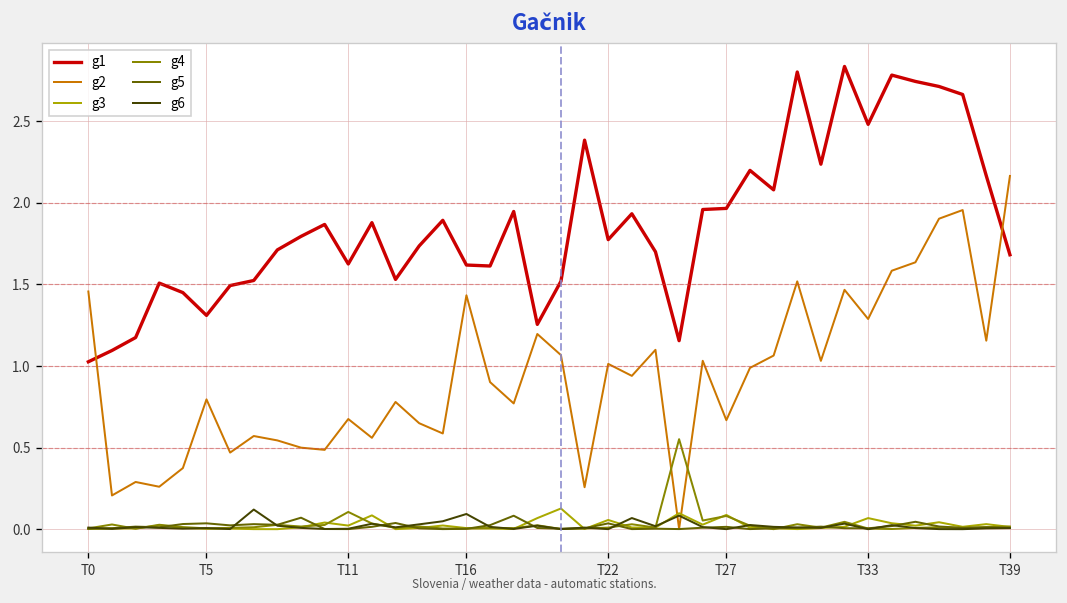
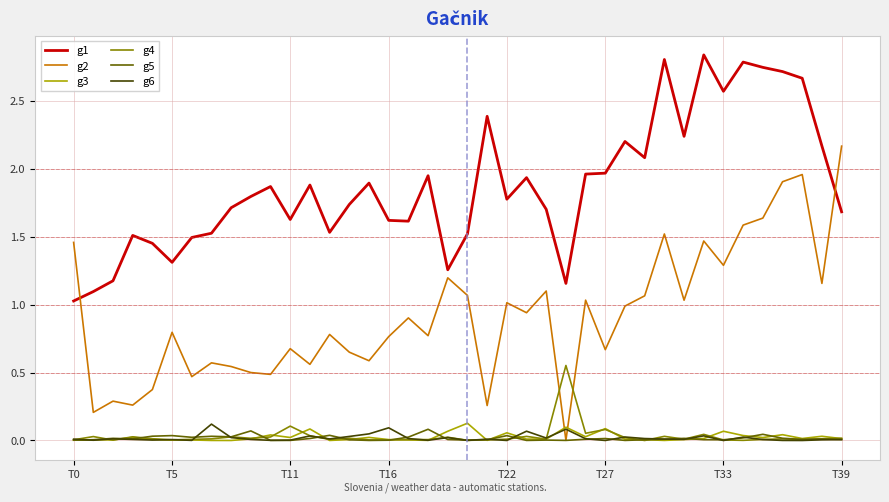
g2, T16: 1.43 -> 0.76
g1, T33: 2.48 -> 2.57
